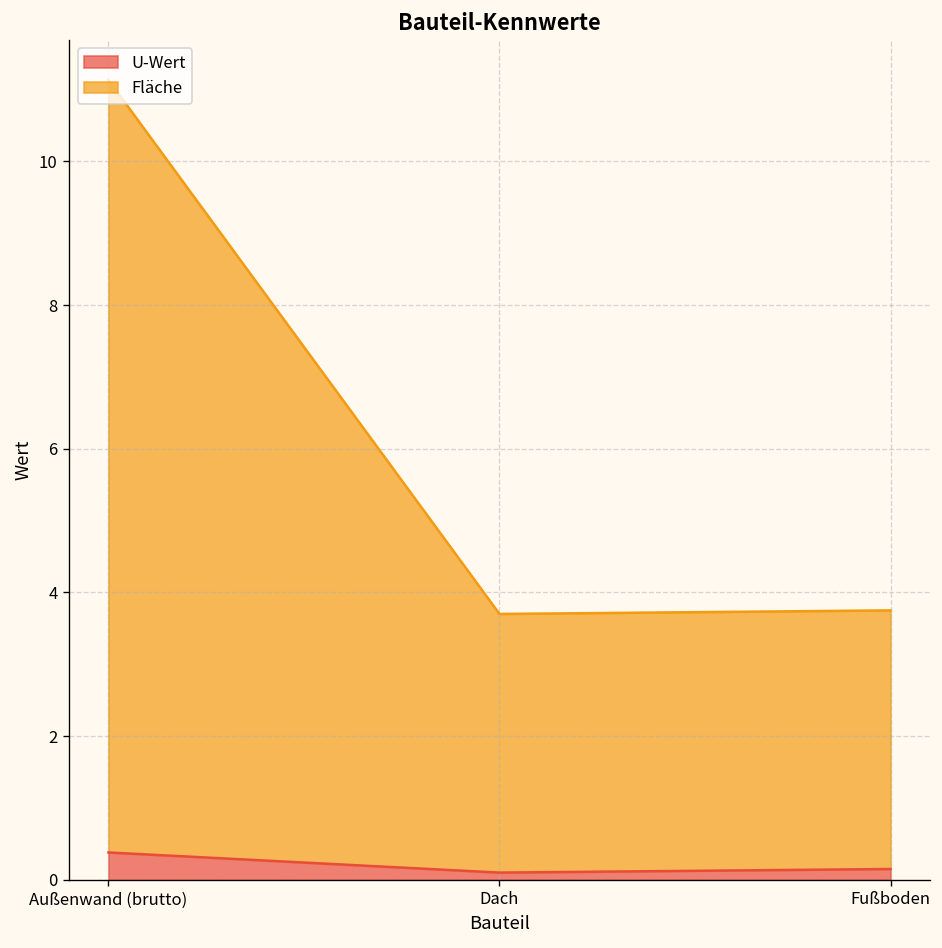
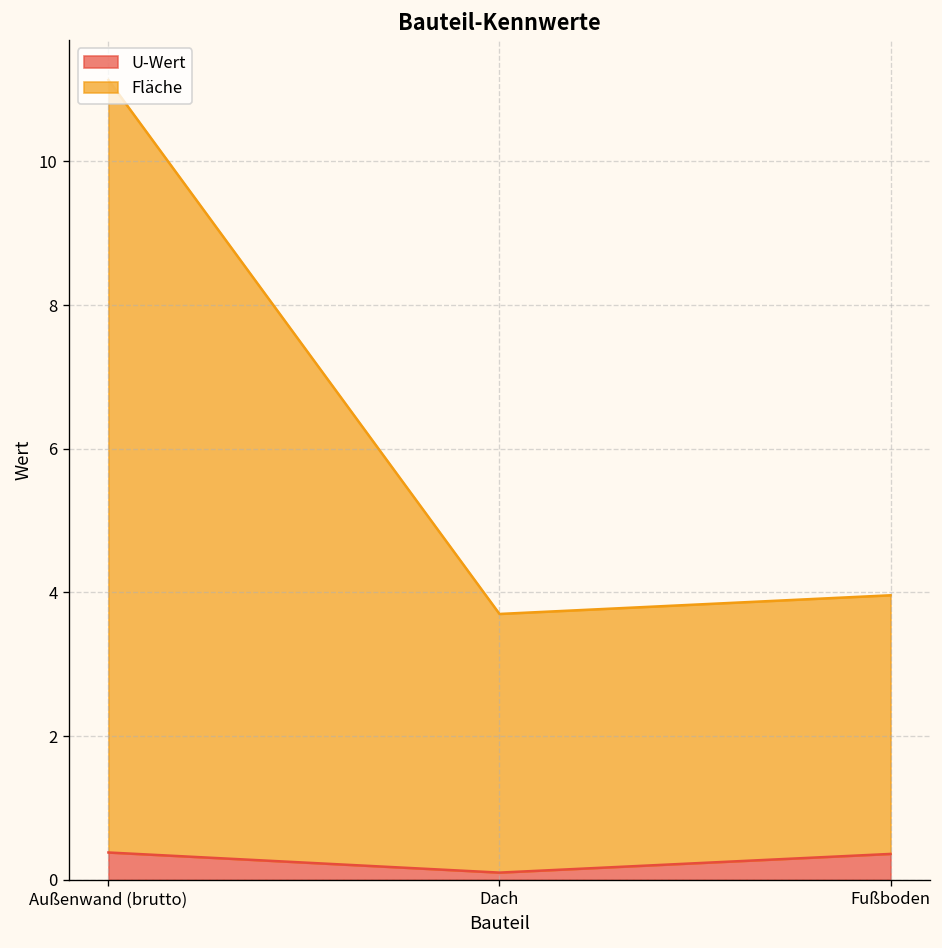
U-Wert, Fußboden: 0.2 -> 0.4
